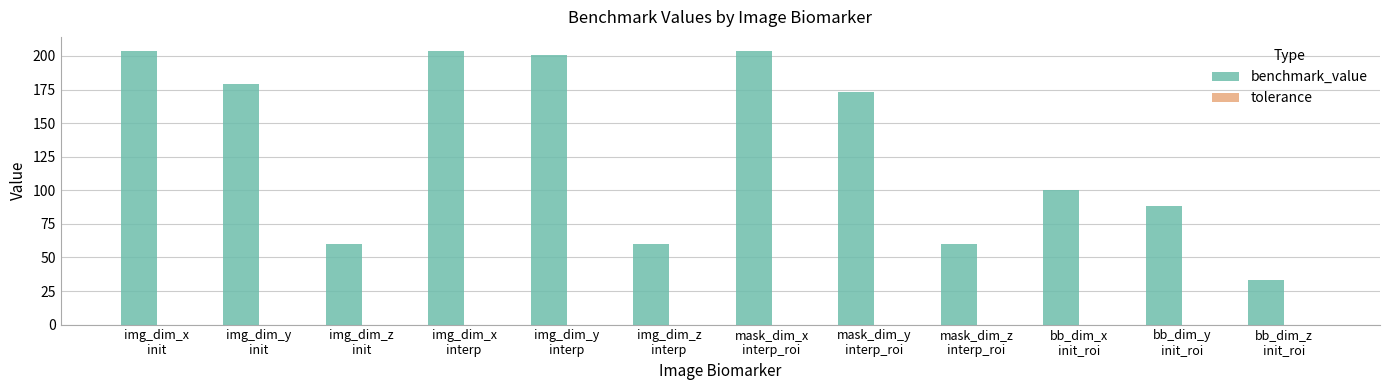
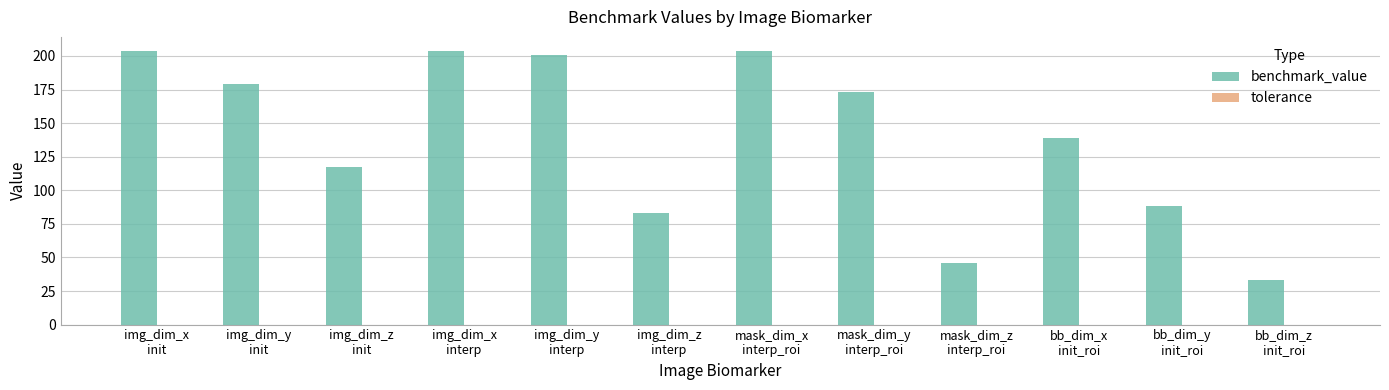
benchmark_value, img_dim_z init: 60 -> 117
benchmark_value, img_dim_z interp: 60 -> 83
benchmark_value, mask_dim_z interp_roi: 60 -> 46
benchmark_value, bb_dim_x init_roi: 100 -> 139
